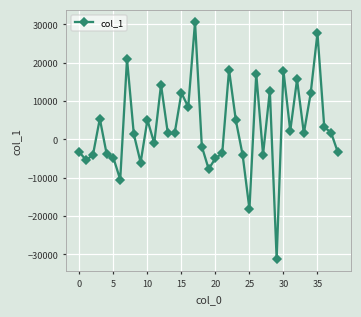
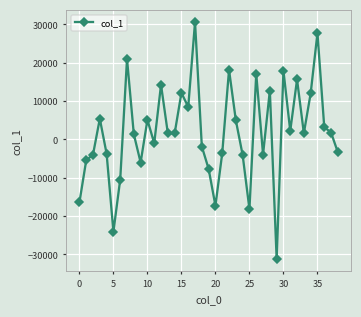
0: -3000 -> -16000
5: -5000 -> -24000
20: -5000 -> -17000
